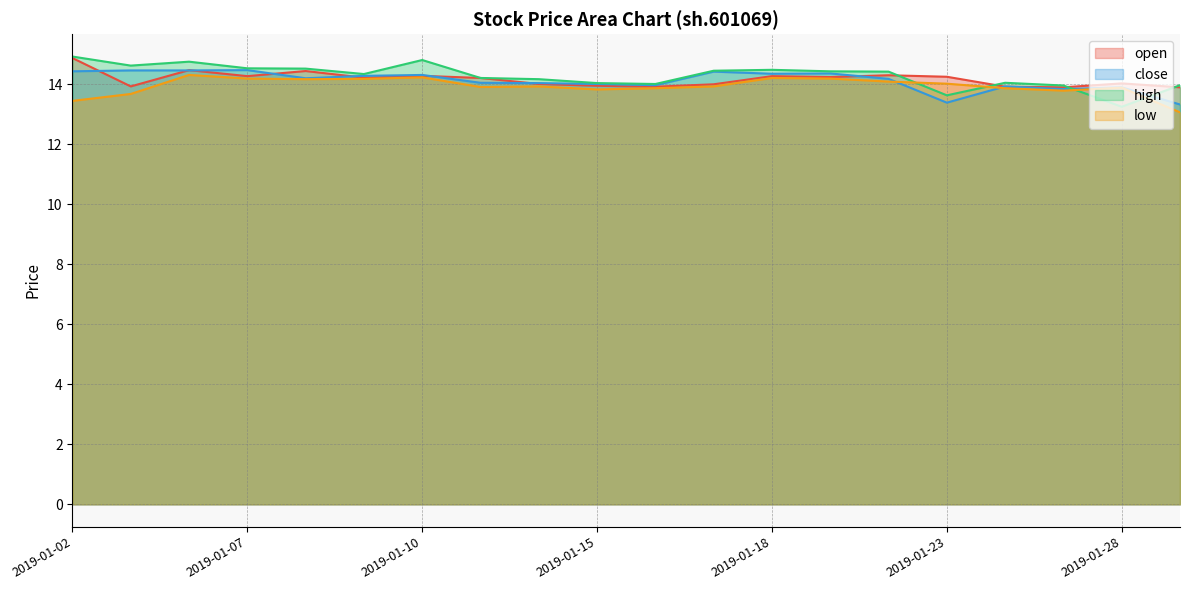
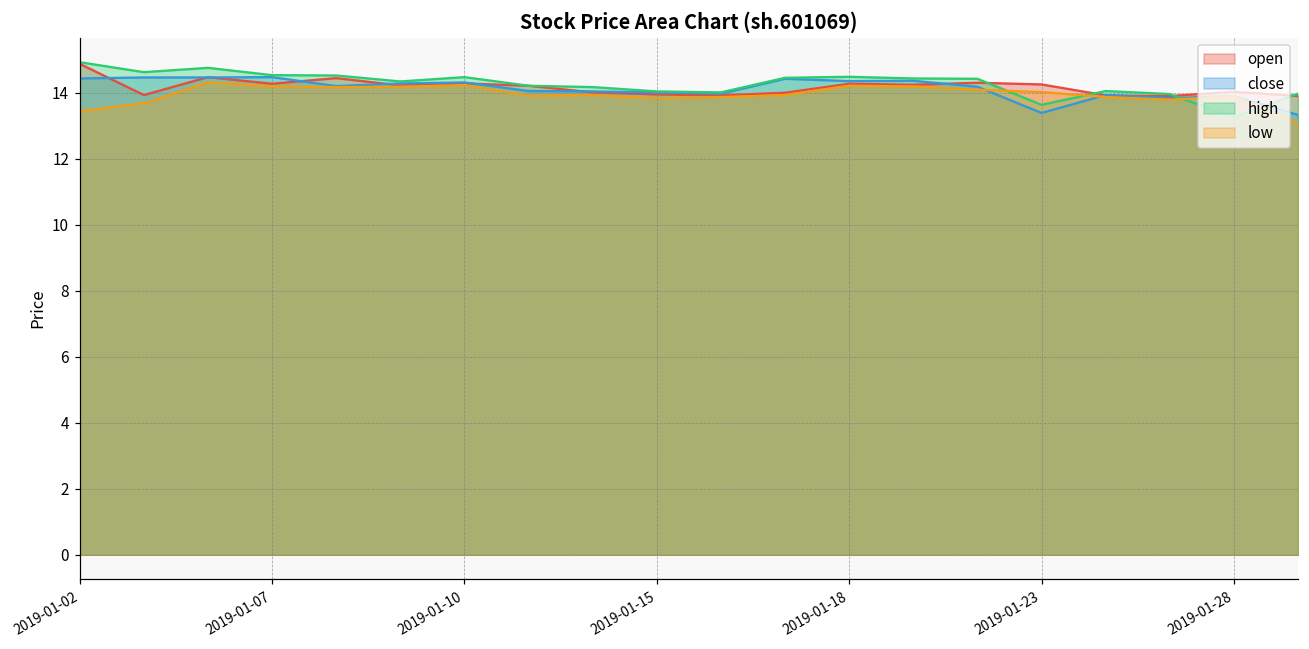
high, 2019-01-10: 14.8 -> 14.5
